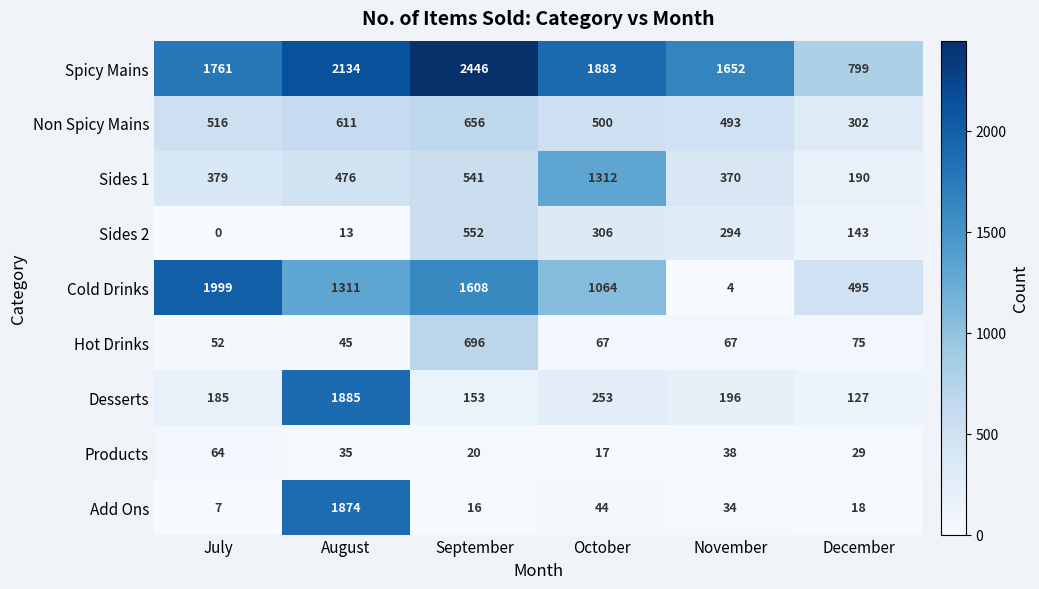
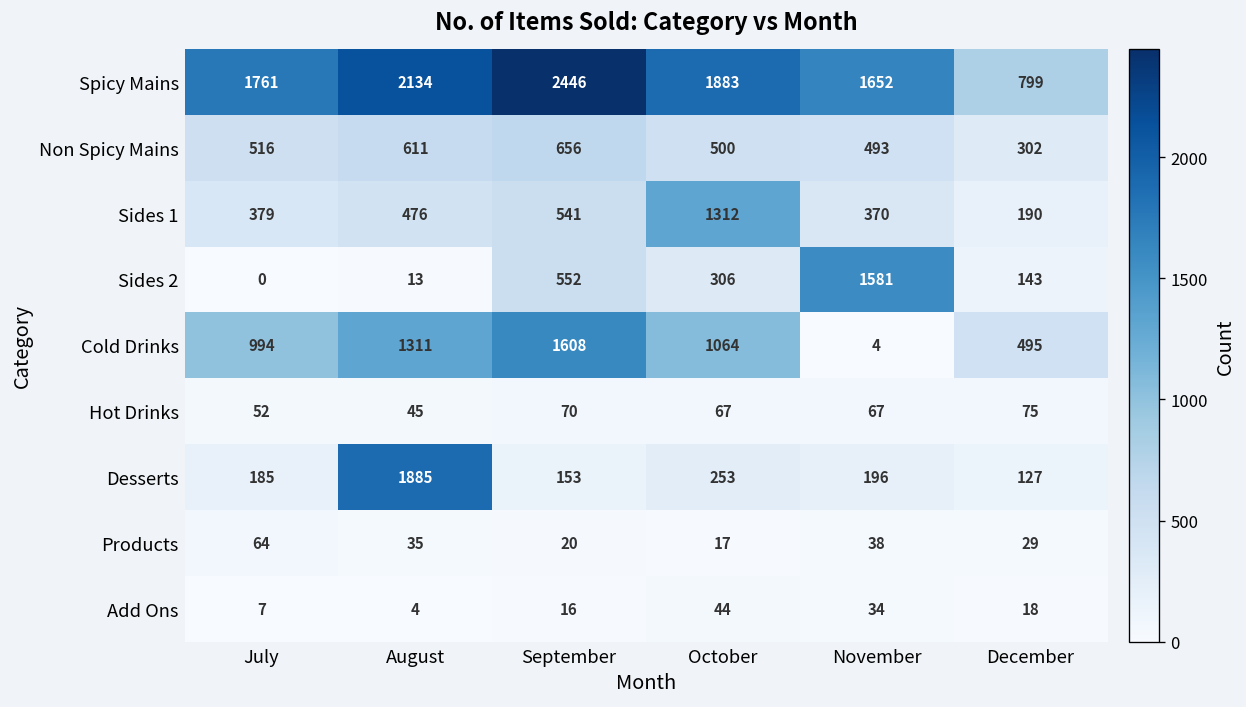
Sides 2, November: 294 -> 1581
Cold Drinks, July: 1999 -> 994
Hot Drinks, September: 696 -> 70
Add Ons, August: 1874 -> 4
